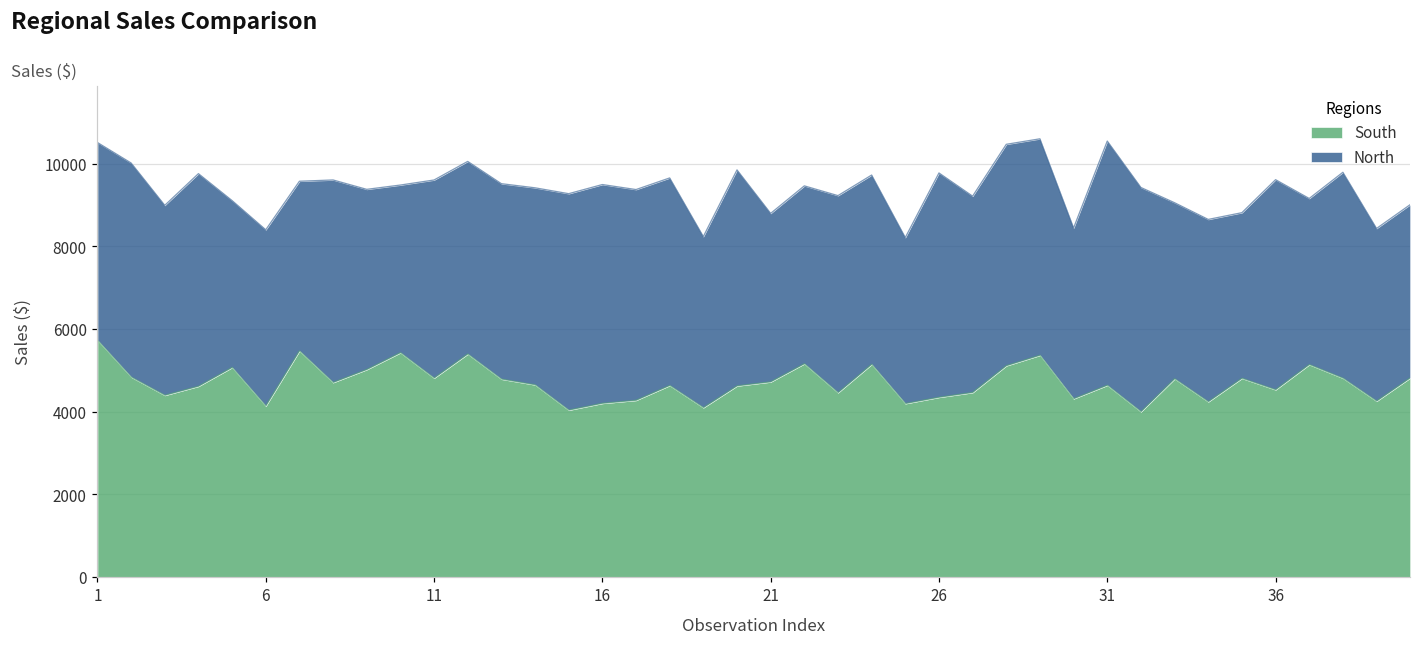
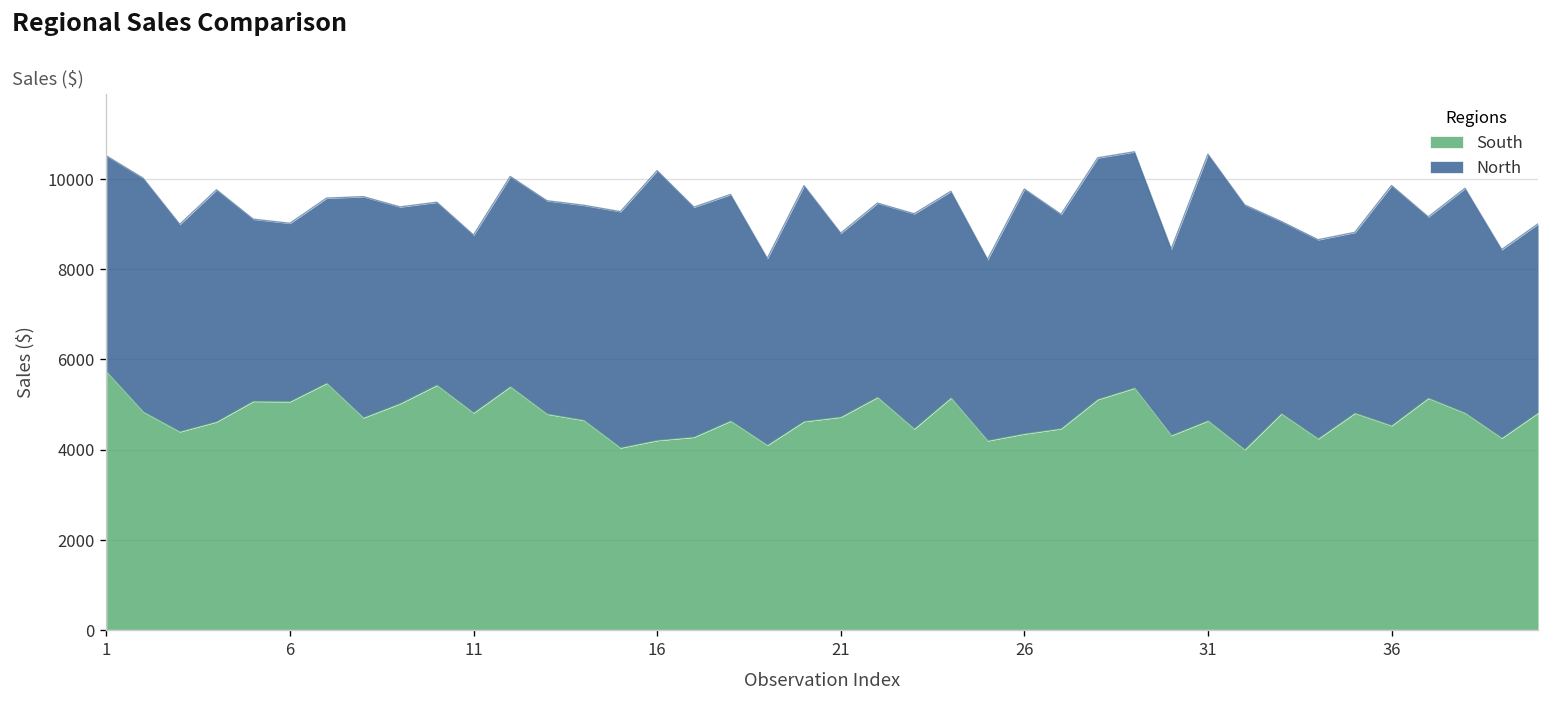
South, 6: 4100 -> 5100
North, 6: 4300 -> 4000
North, 11: 4800 -> 3900
North, 16: 5300 -> 6000
North, 36: 5100 -> 5300
